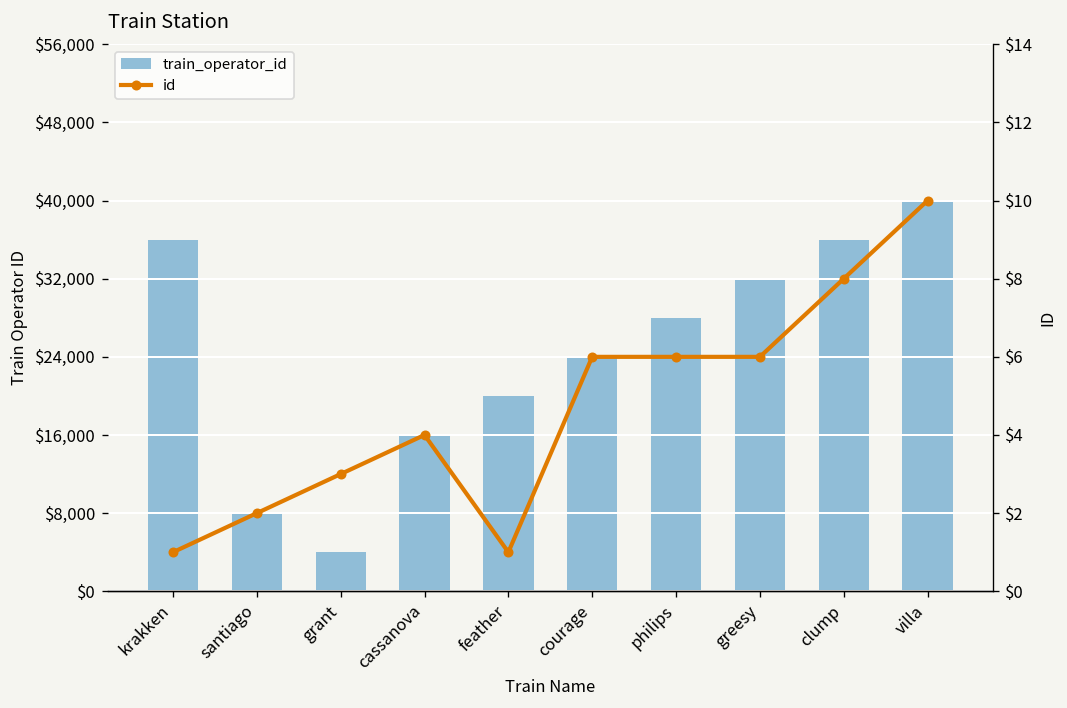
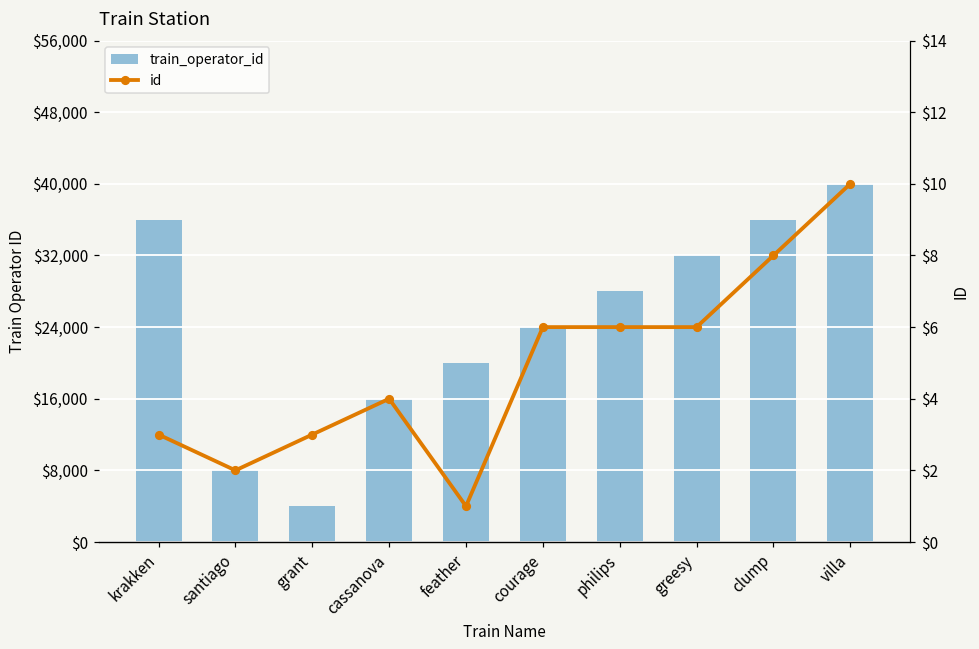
id, krakken: $1 -> $3
